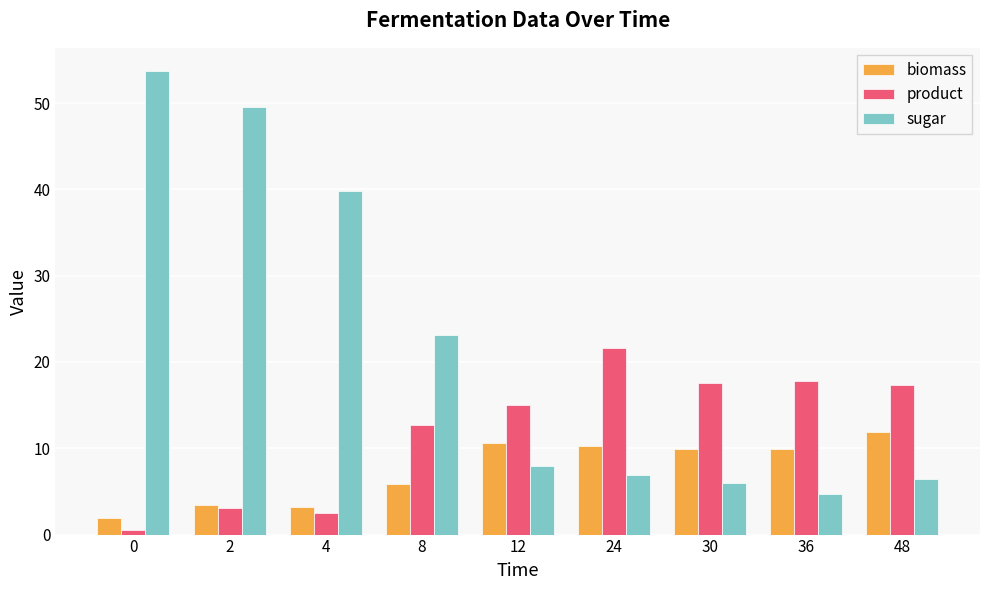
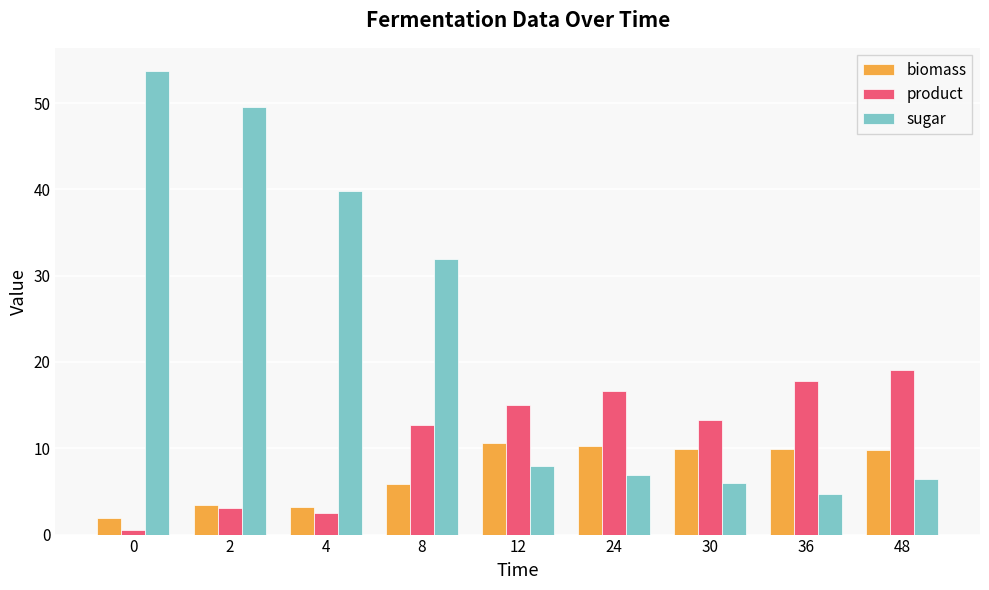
sugar, 8: 23 -> 32
product, 24: 22 -> 17
product, 30: 18 -> 13
biomass, 48: 12 -> 10
product, 48: 17 -> 19
